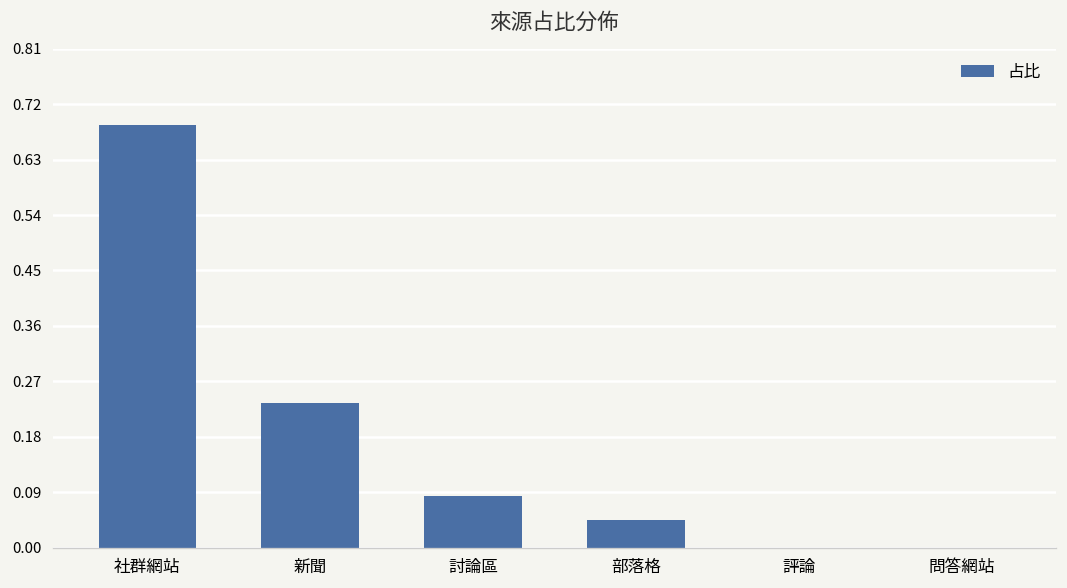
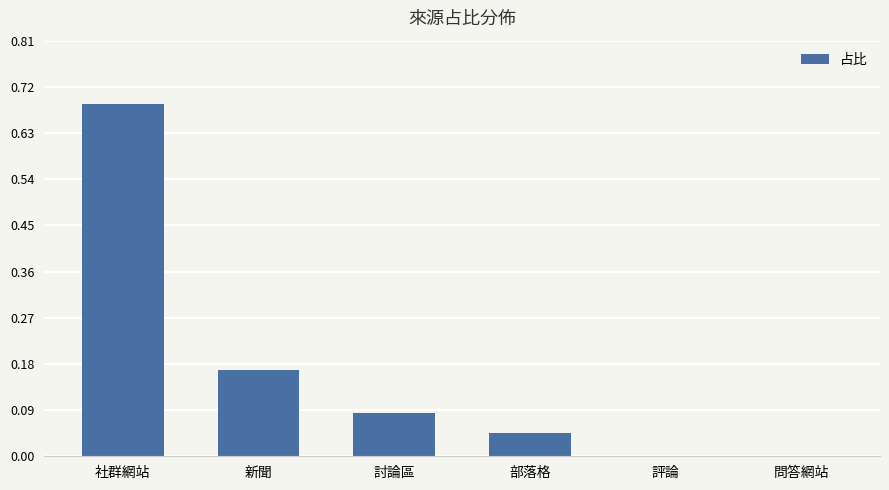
新聞: 0.23 -> 0.17
